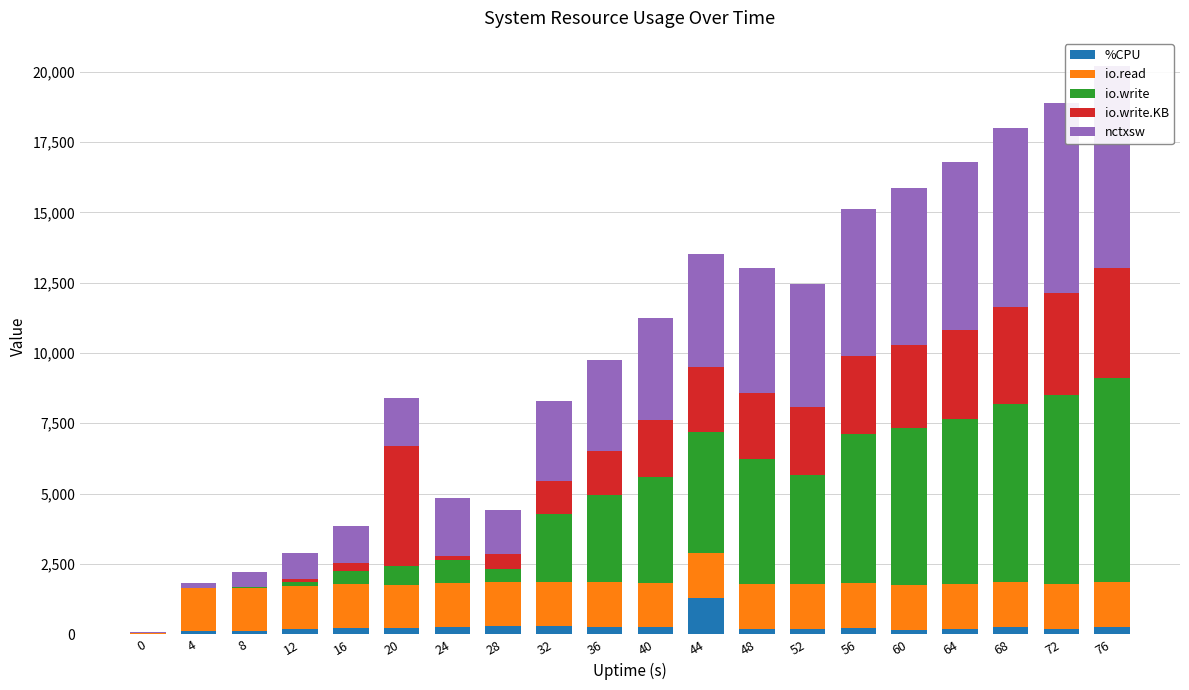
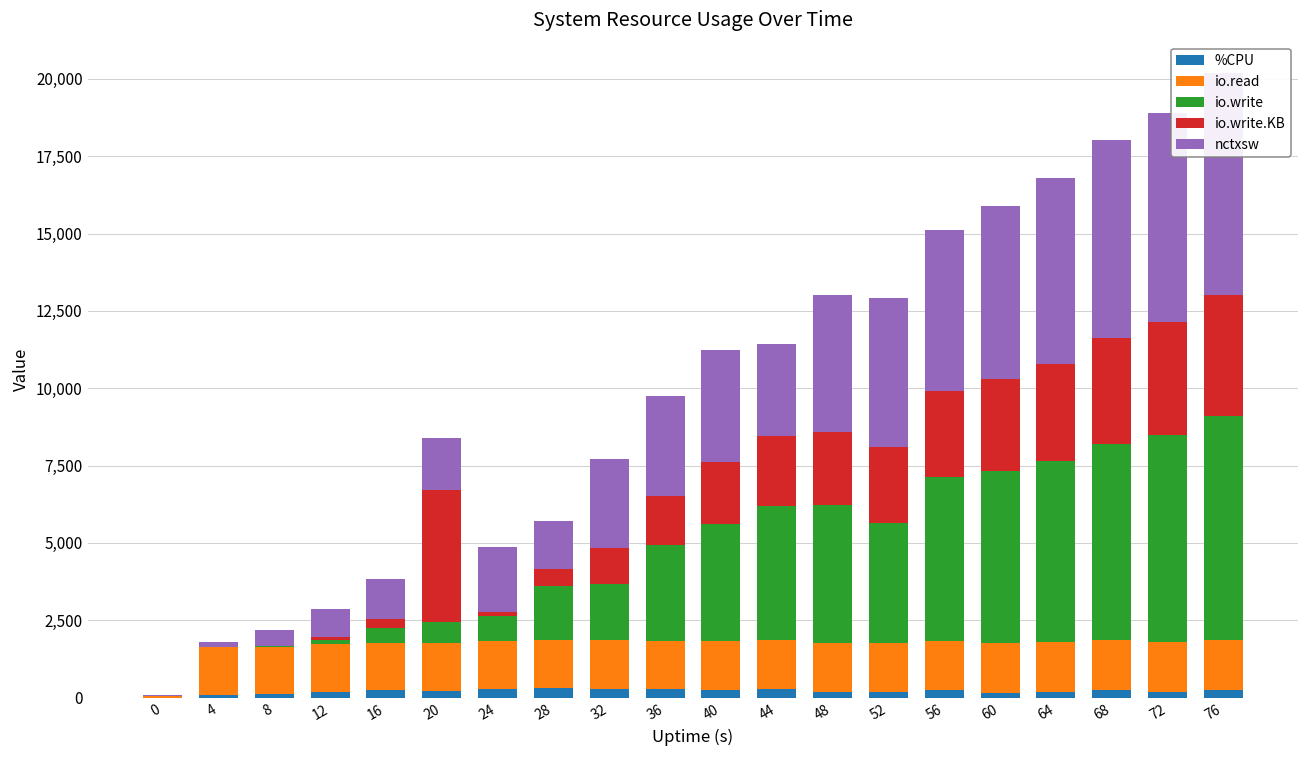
io.write, 28: 500 -> 1,800
io.write, 32: 2,400 -> 1,800
%CPU, 44: 1,300 -> 300
nctxsw, 44: 4,000 -> 3,000
nctxsw, 52: 4,400 -> 4,800
